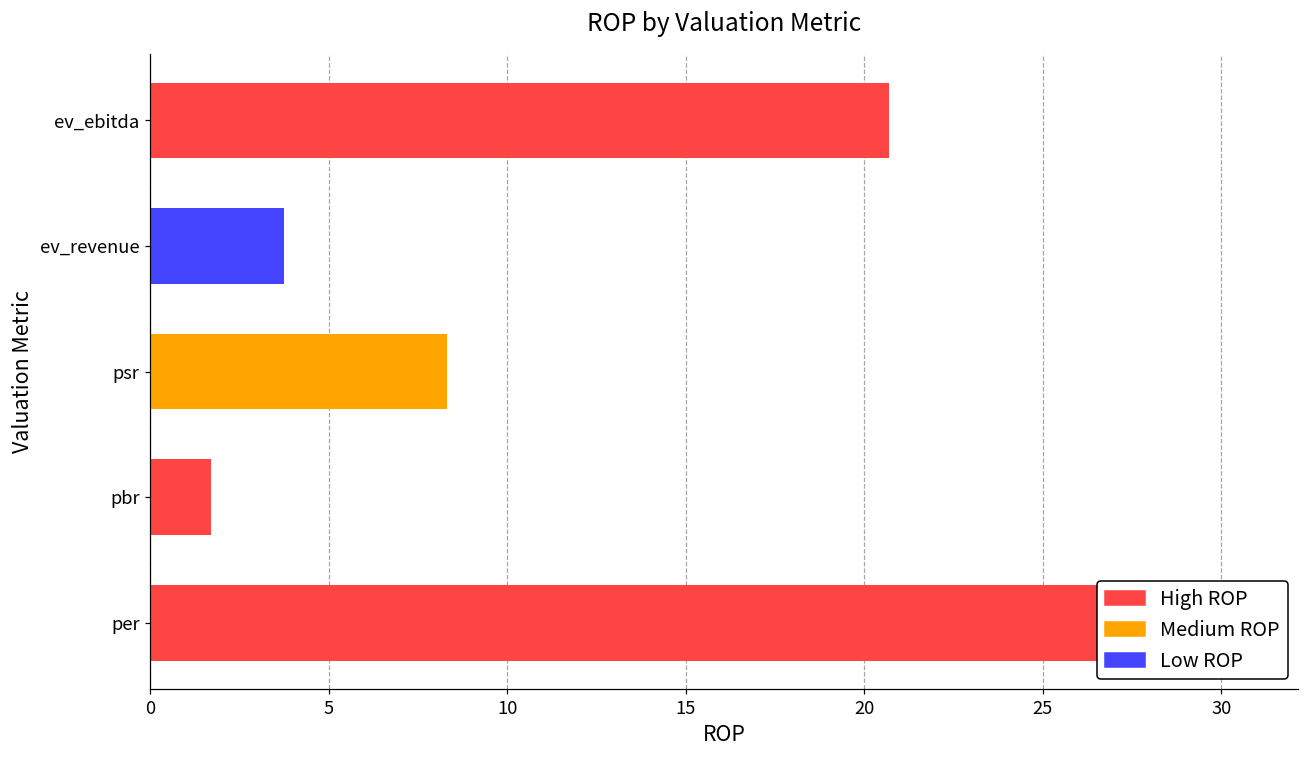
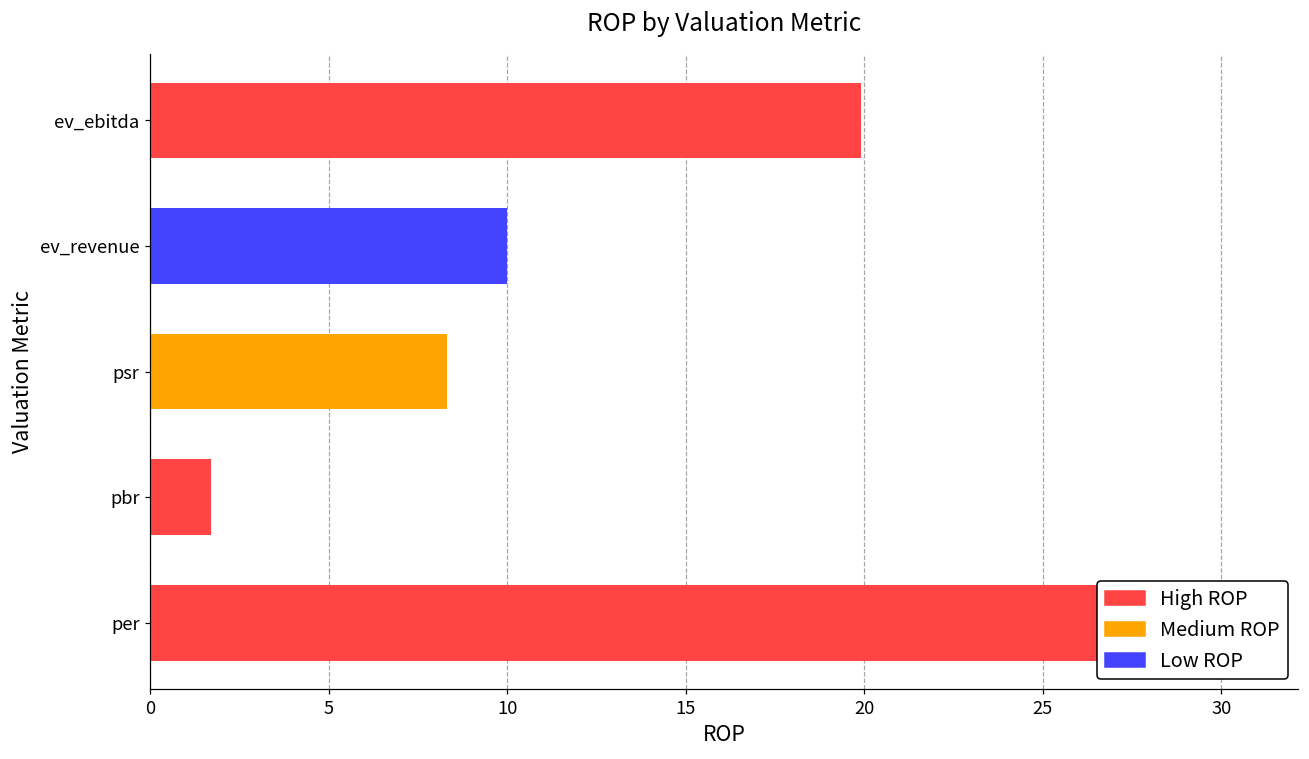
ev_ebitda: 20.7 -> 19.9
ev_revenue: 3.8 -> 10.0
